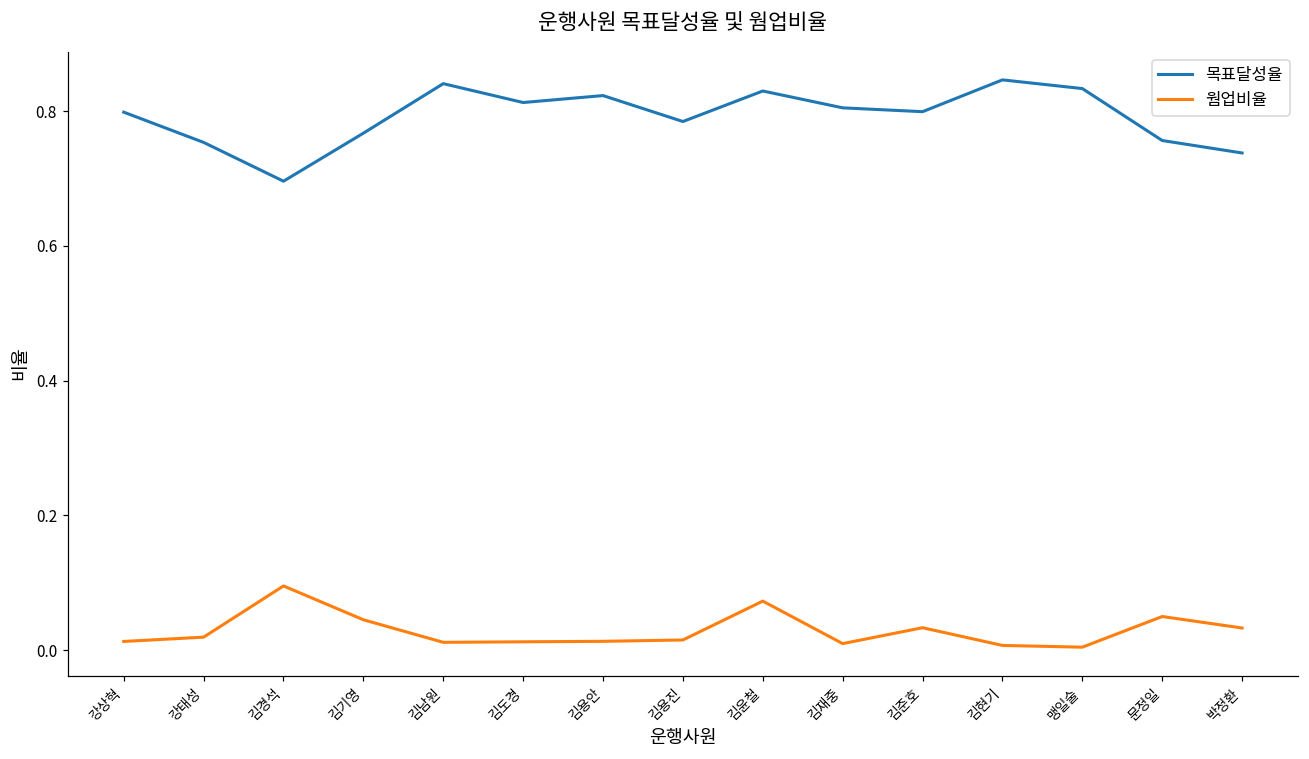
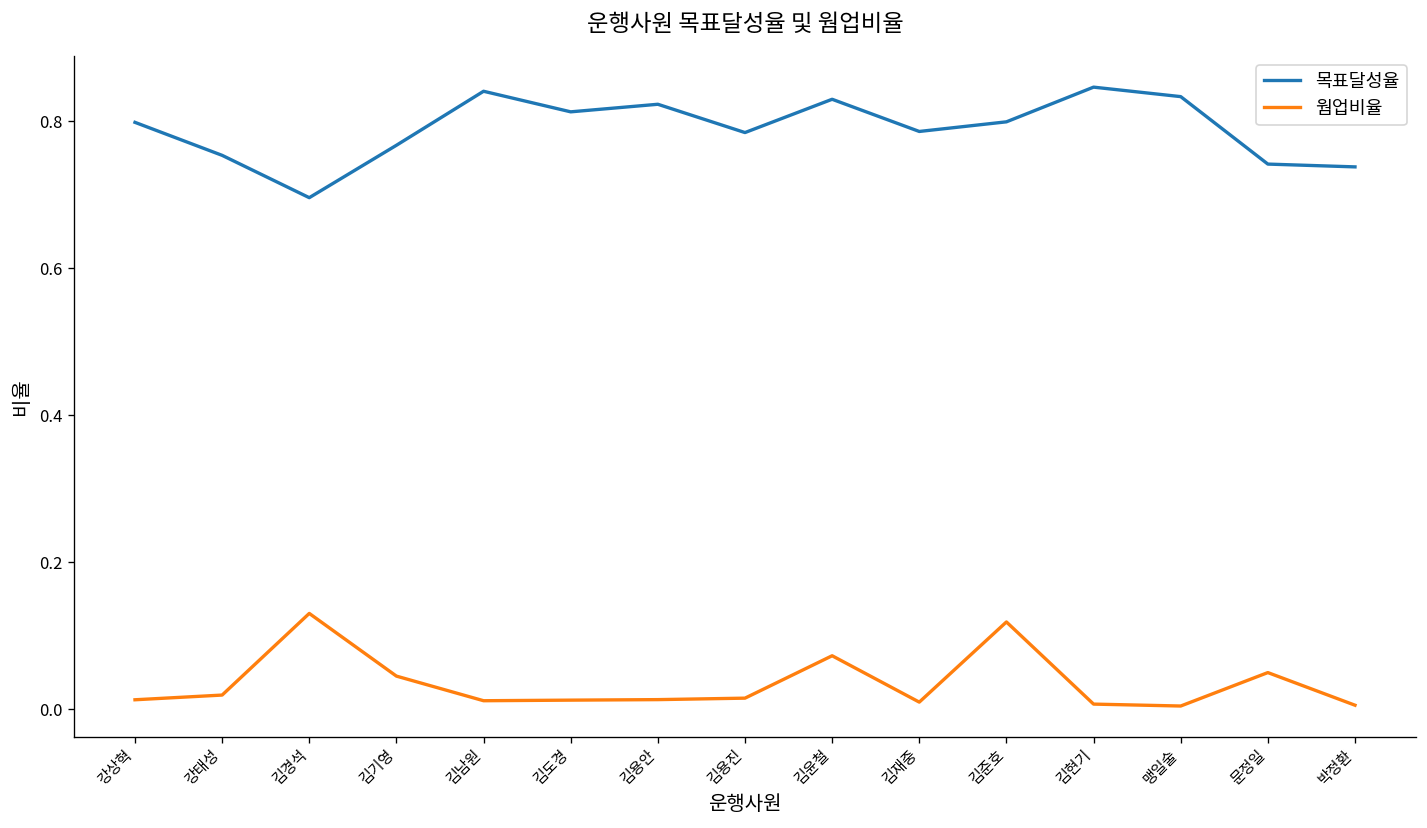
웜업비율, 김경석: 0.10 -> 0.13
목표달성율, 김재중: 0.80 -> 0.79
웜업비율, 김준호: 0.03 -> 0.12
목표달성율, 문정일: 0.76 -> 0.74
웜업비율, 박정환: 0.03 -> 0.01
